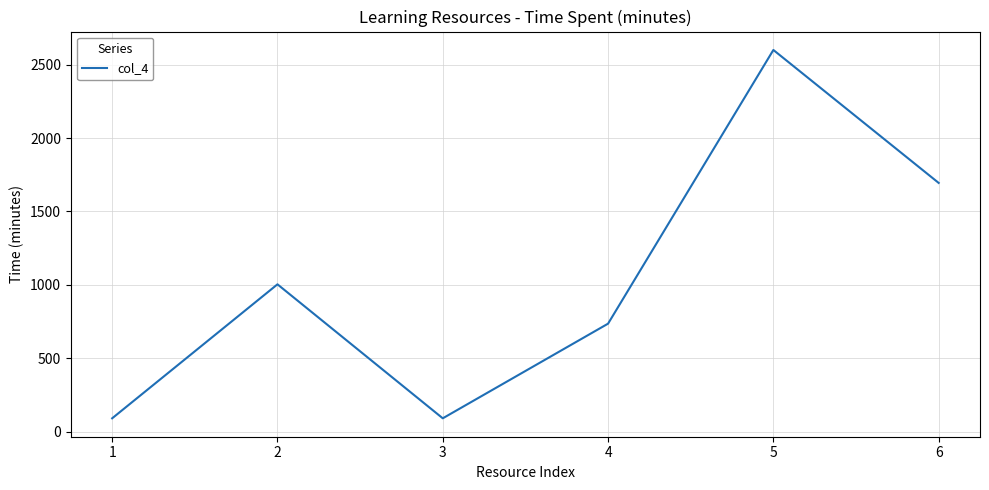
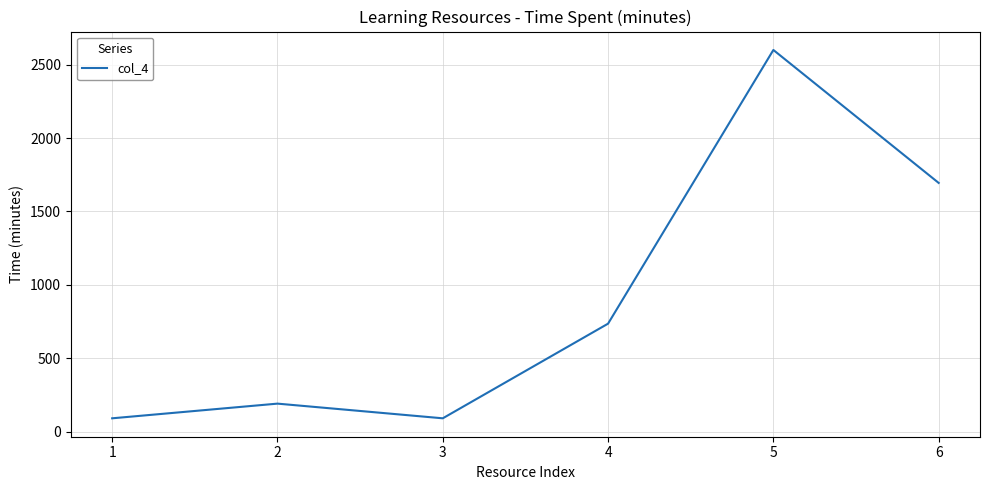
2: 1000 -> 190
